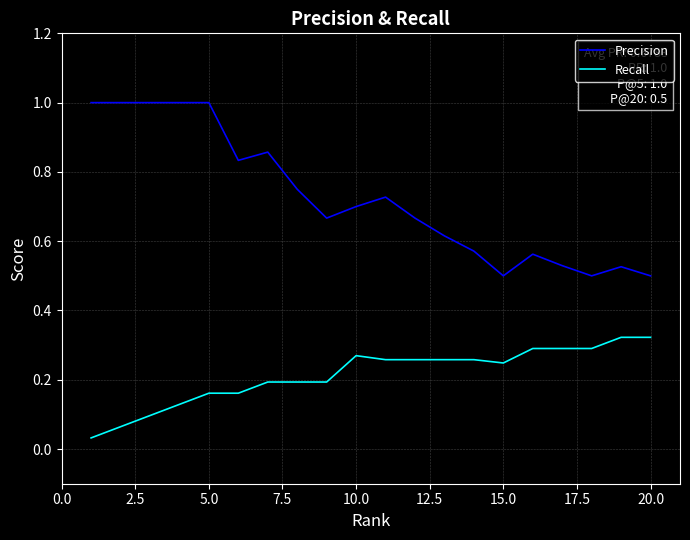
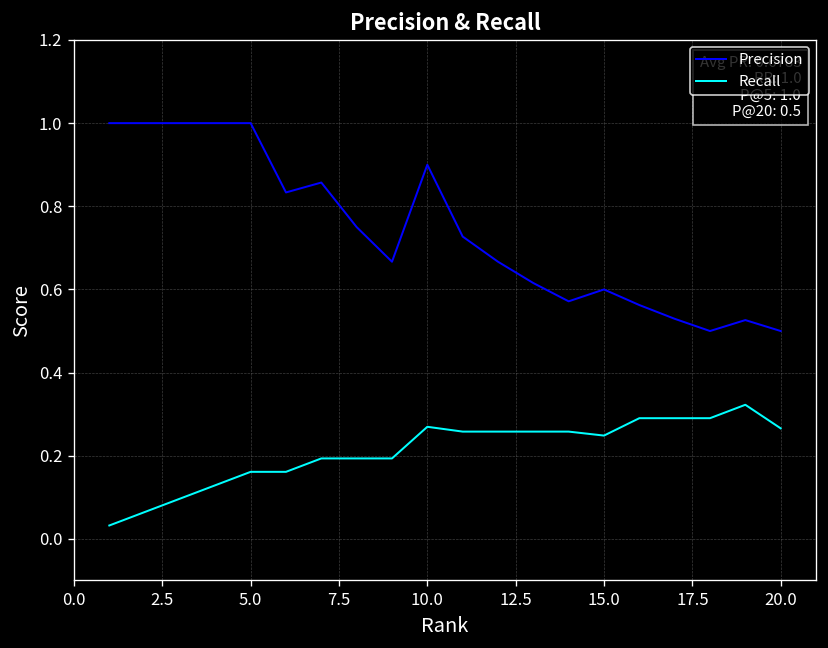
Precision, 10.0: 0.7 -> 0.9
Precision, 15.0: 0.5 -> 0.6
Recall, 20.0: 0.32 -> 0.27
